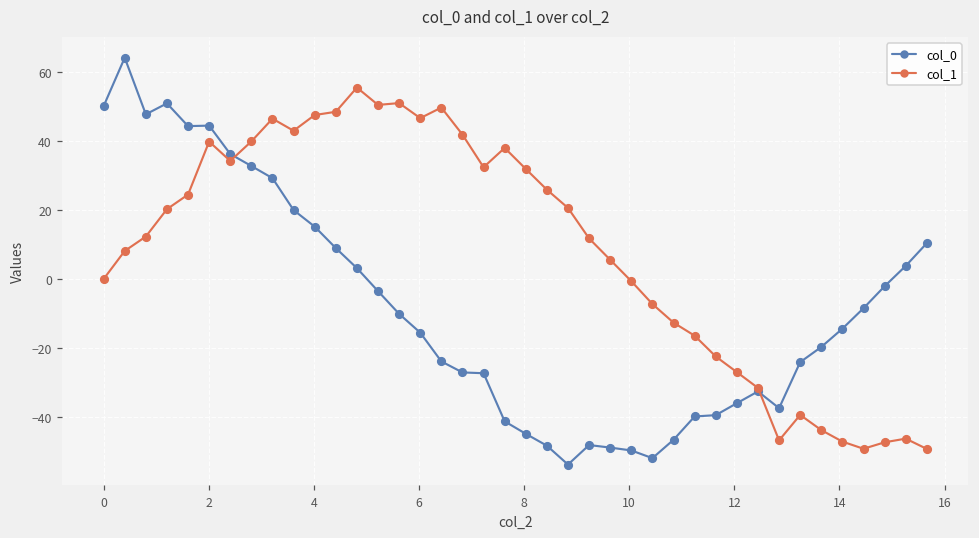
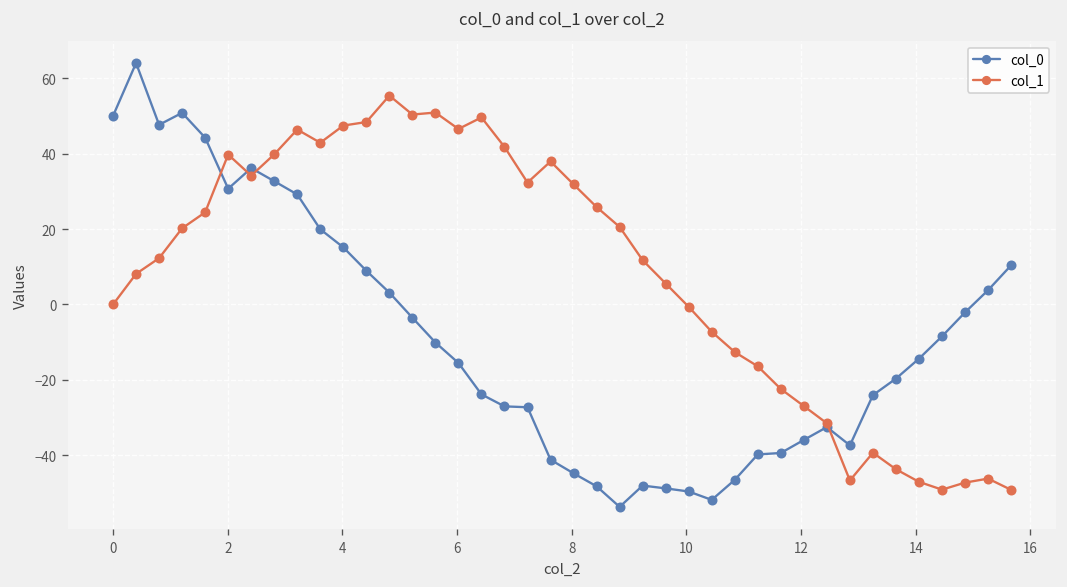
col_0, 2: 44 -> 31
